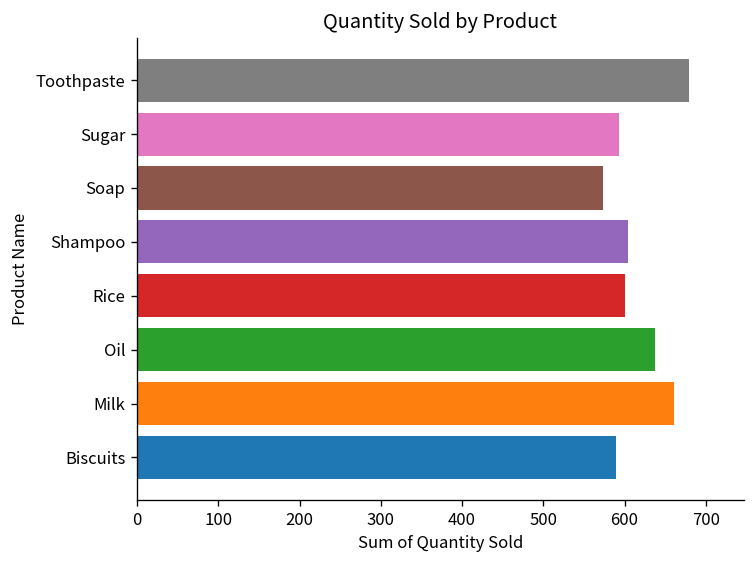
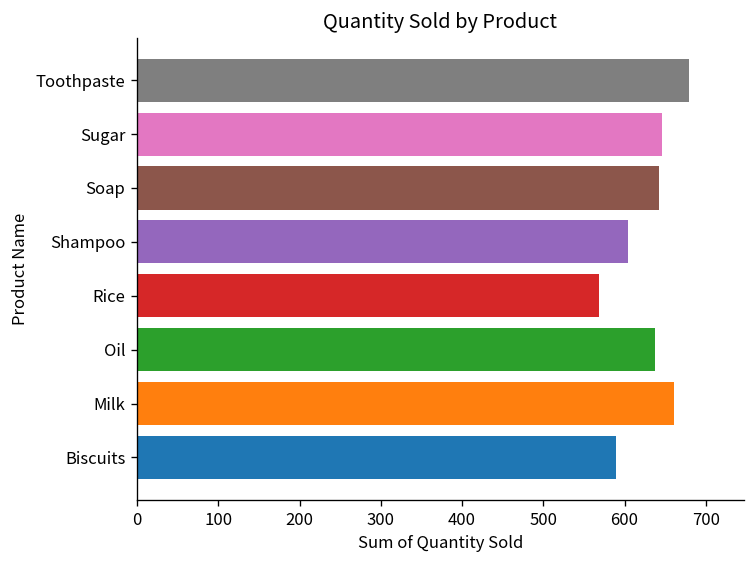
Sugar: 590 -> 650
Soap: 570 -> 640
Rice: 600 -> 570
